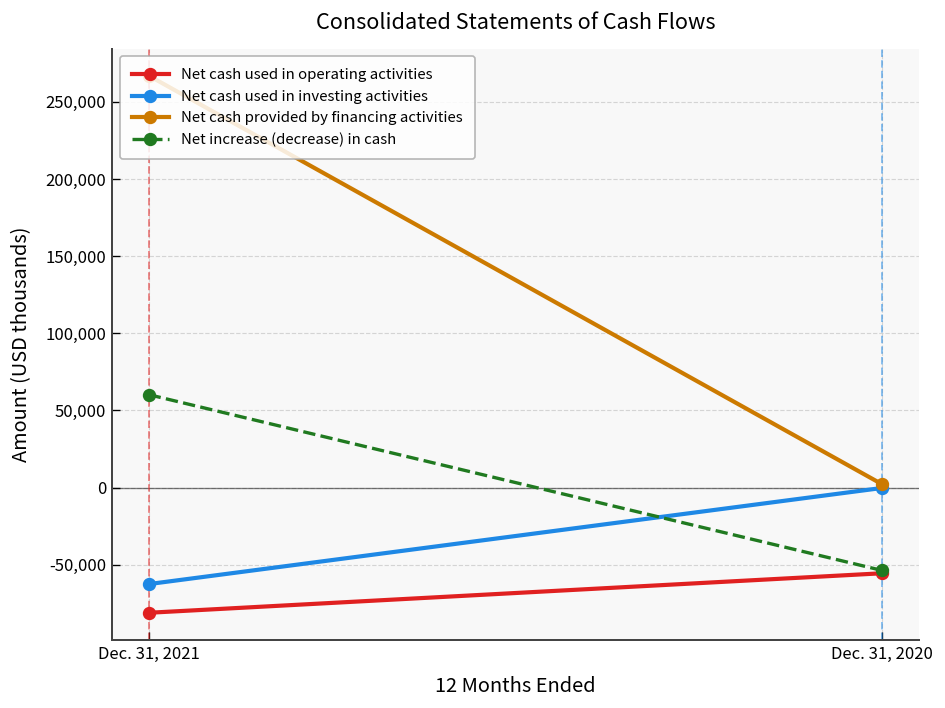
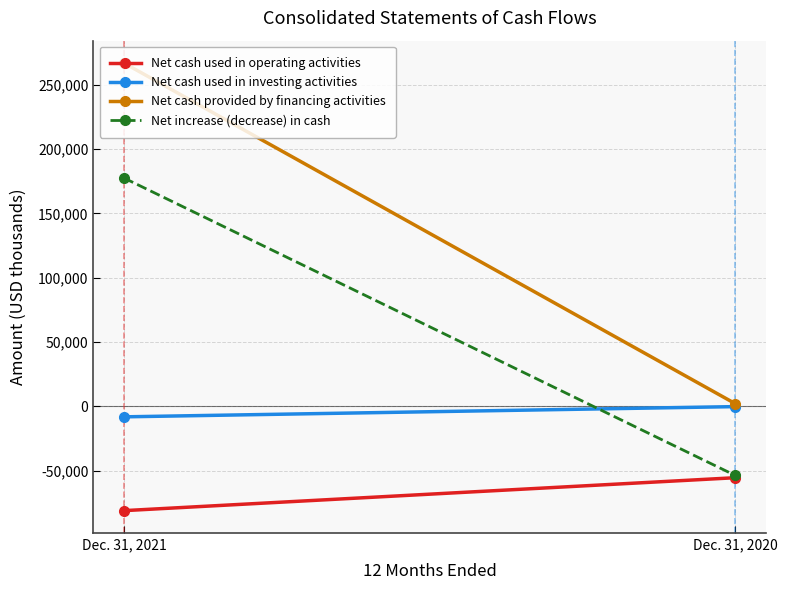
Net cash used in investing activities, Dec. 31, 2021: -63,000 -> -8,000
Net increase (decrease) in cash, Dec. 31, 2021: 60,000 -> 178,000
